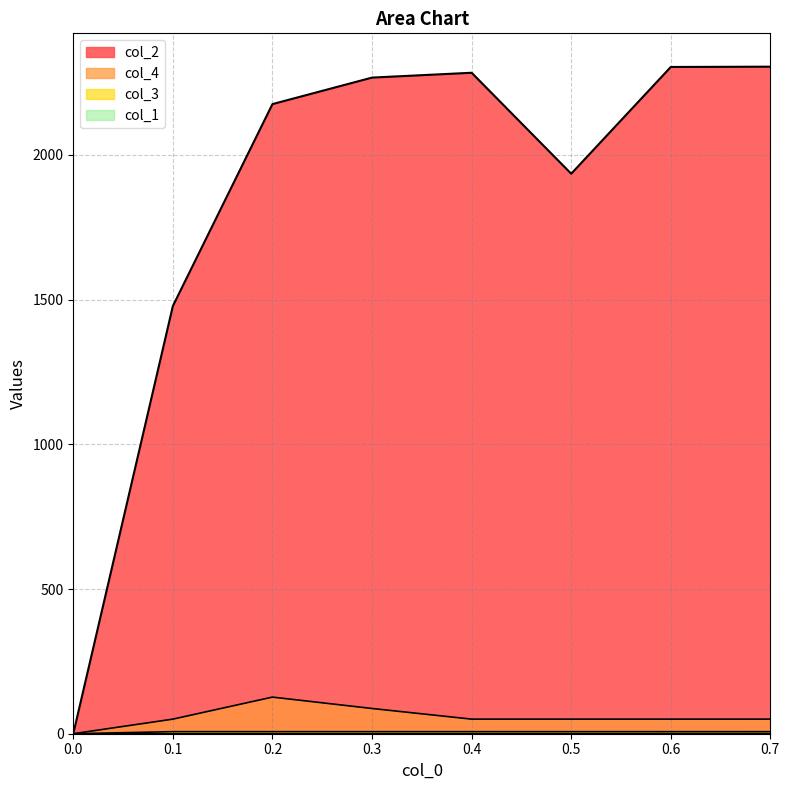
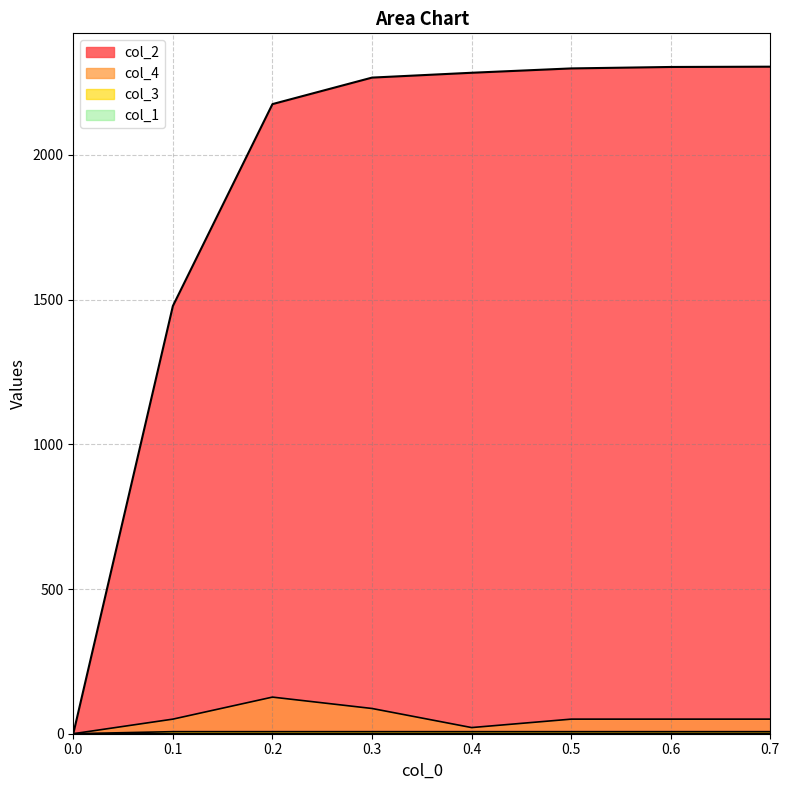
col_4, 0.4: 50 -> 20
col_2, 0.5: 1940 -> 2300
